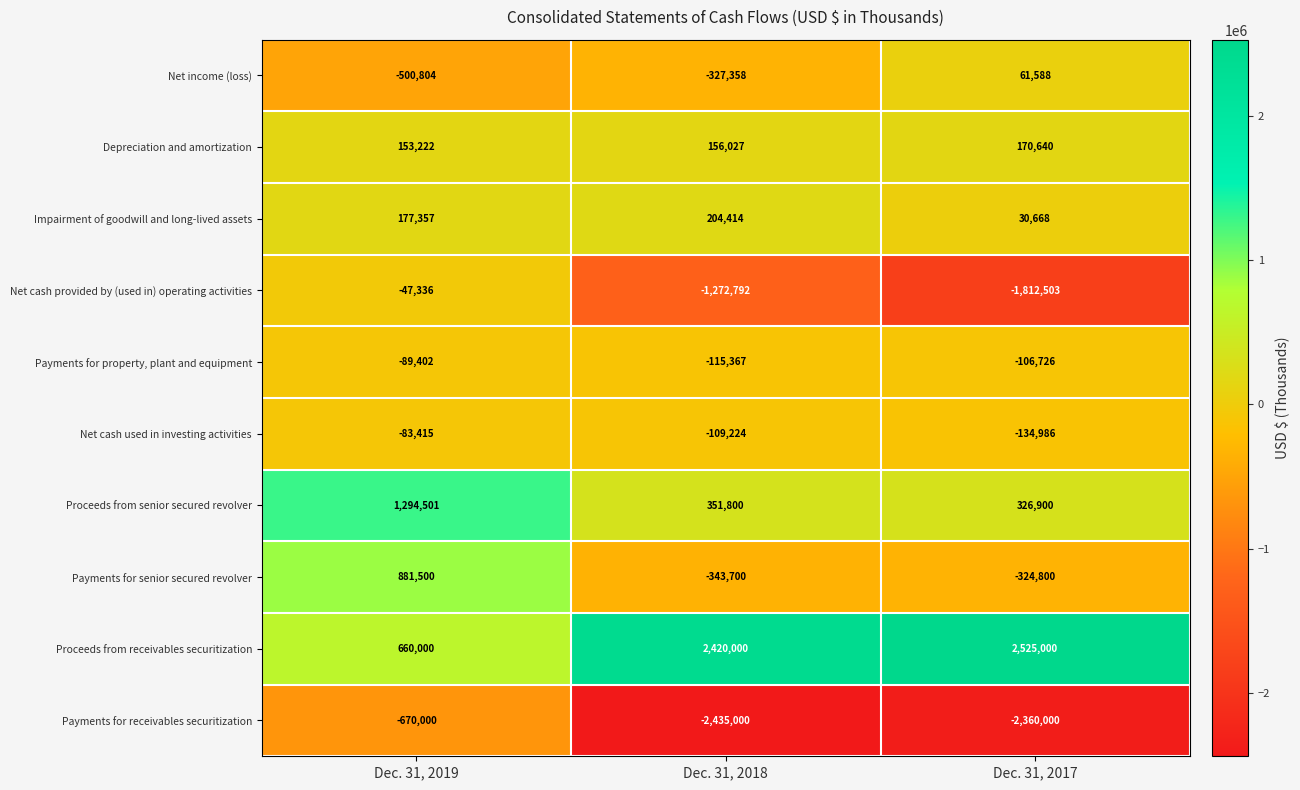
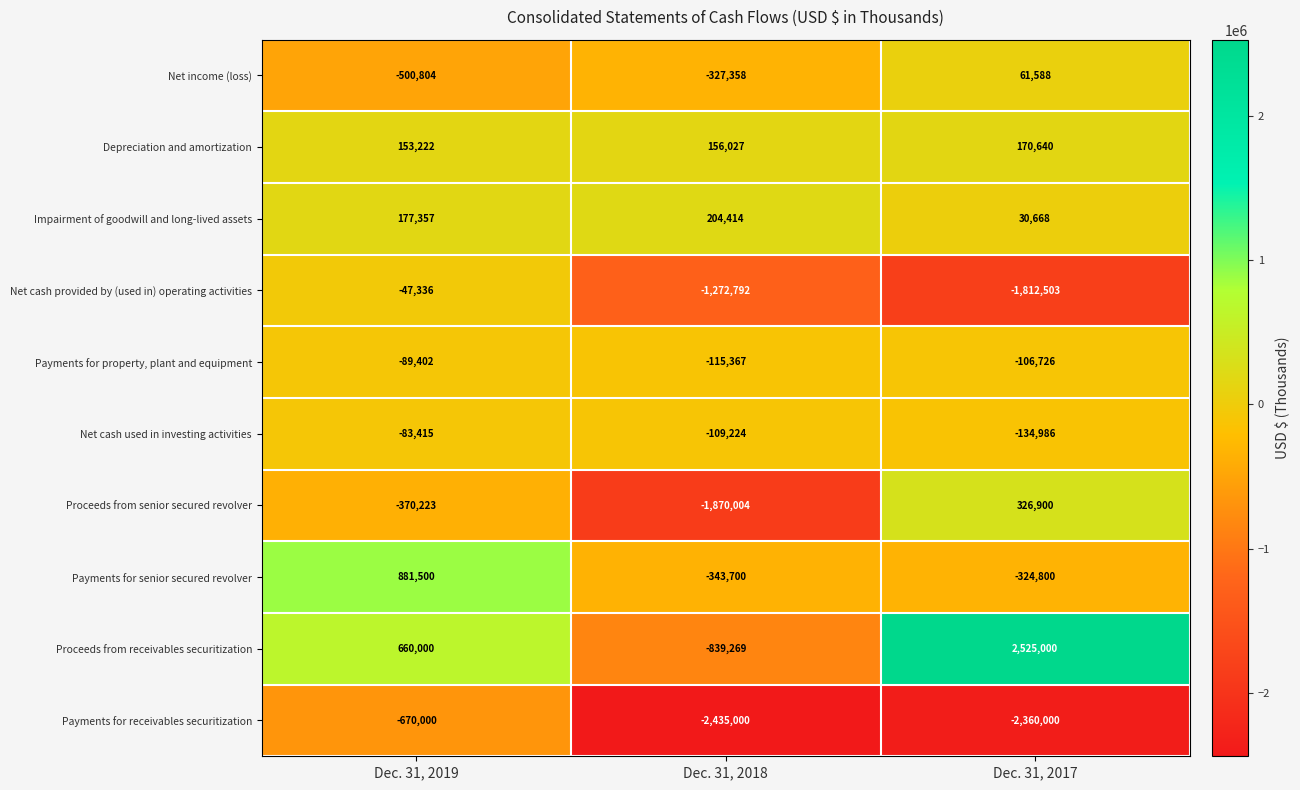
Proceeds from senior secured revolver, Dec. 31, 2019: 1,294,501 -> -370,223
Proceeds from senior secured revolver, Dec. 31, 2018: 351,800 -> -1,870,004
Proceeds from receivables securitization, Dec. 31, 2018: 2,420,000 -> -839,269
